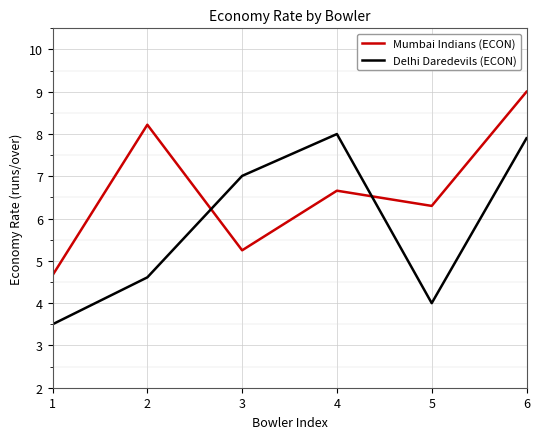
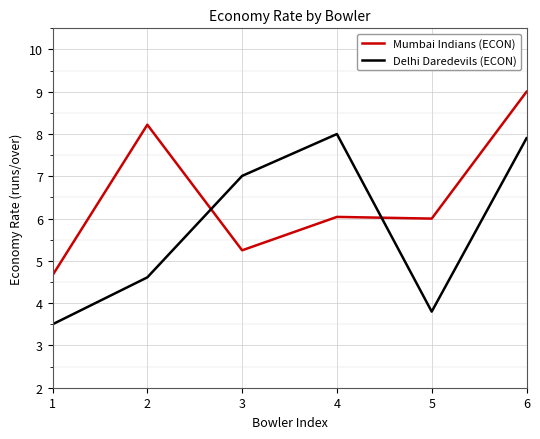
Mumbai Indians (ECON), 4: 6.7 -> 6.0
Mumbai Indians (ECON), 5: 6.3 -> 6.0
Delhi Daredevils (ECON), 5: 4.0 -> 3.8
